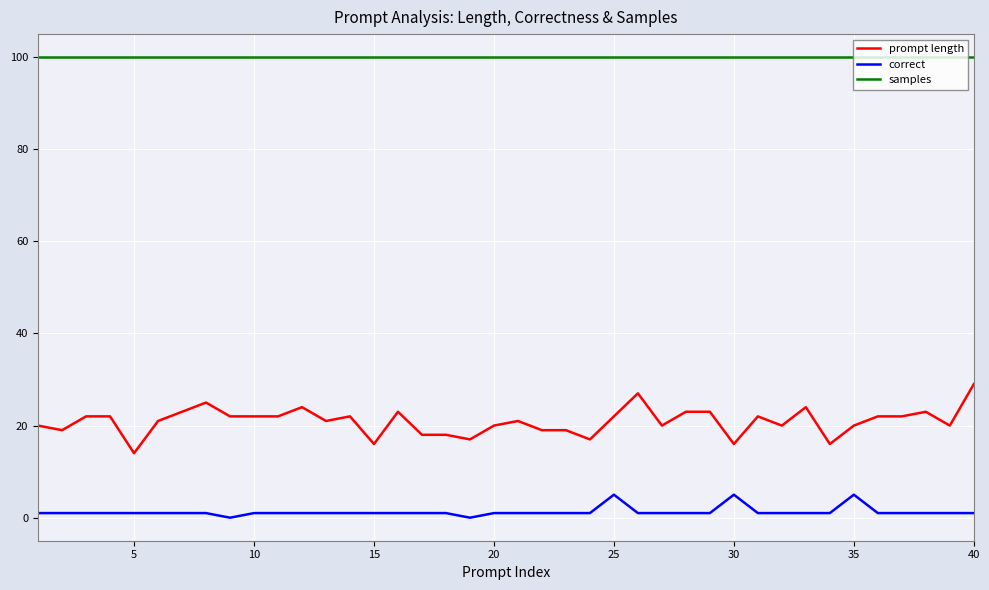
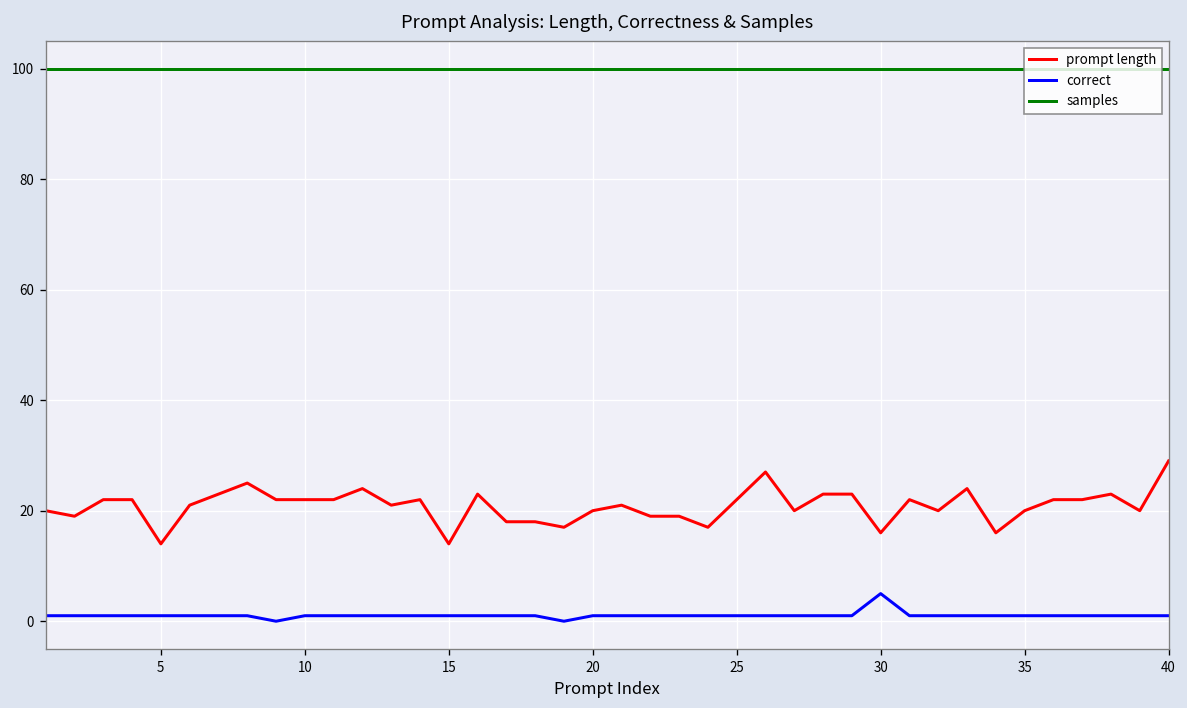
prompt length, 15: 16 -> 14
correct, 25: 5 -> 1
correct, 35: 5 -> 1
